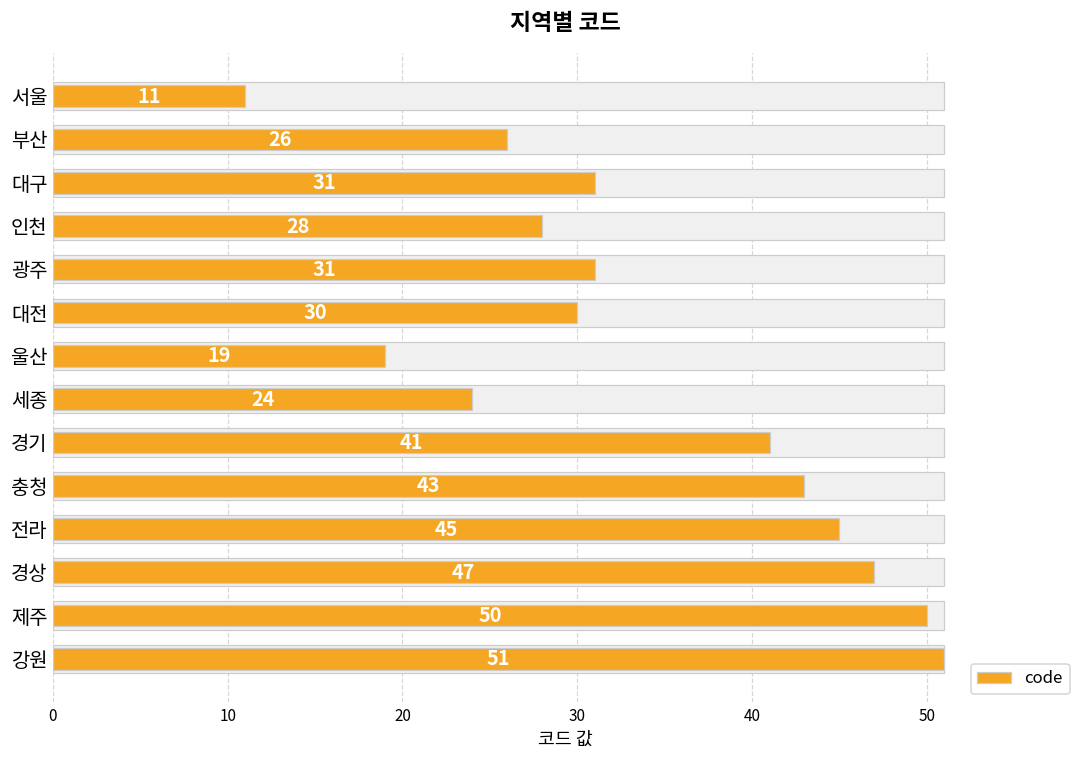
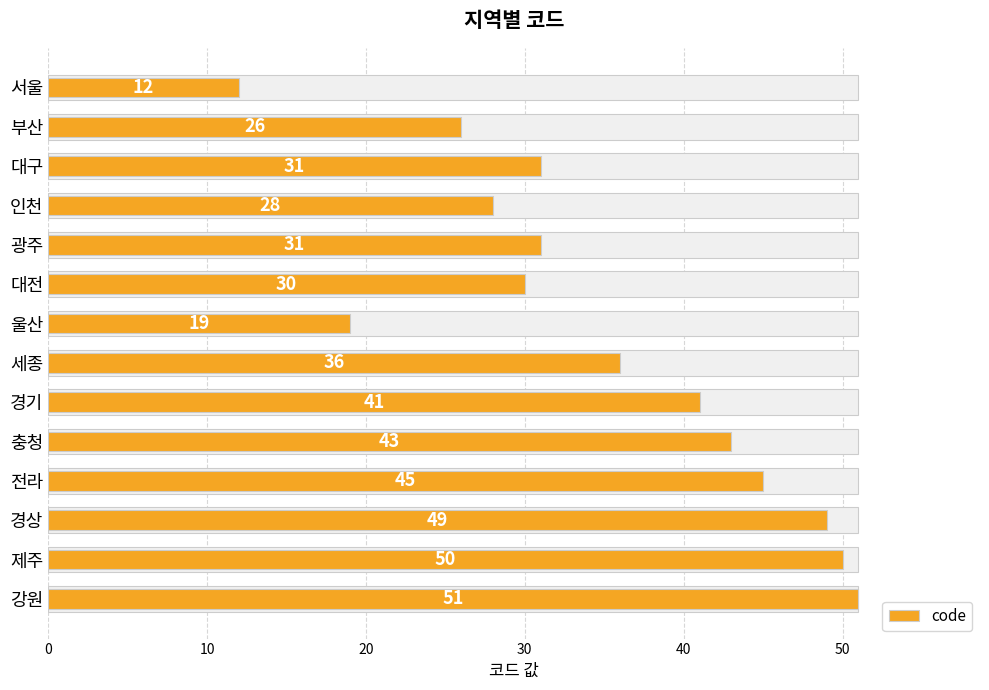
code, 서울: 11 -> 12
code, 세종: 24 -> 36
code, 경상: 47 -> 49
